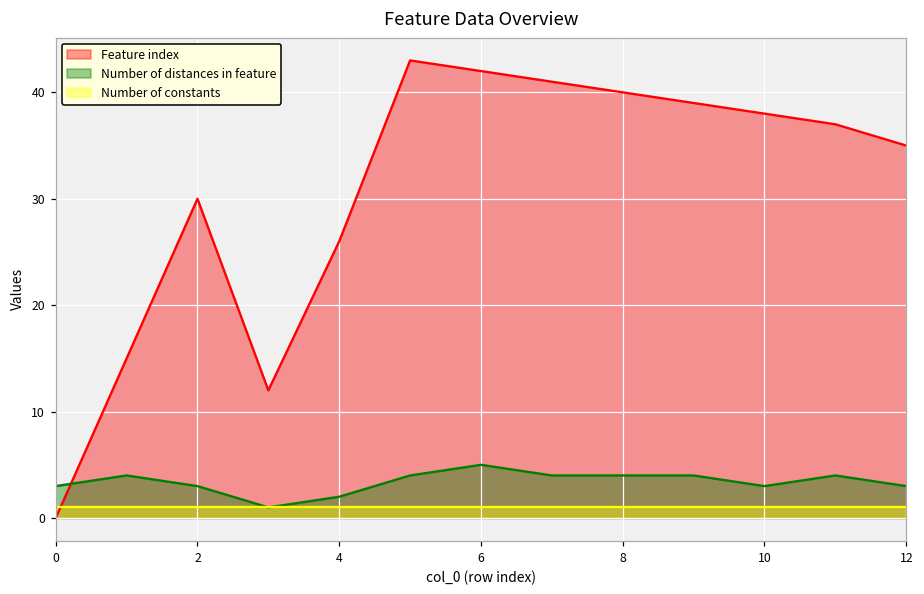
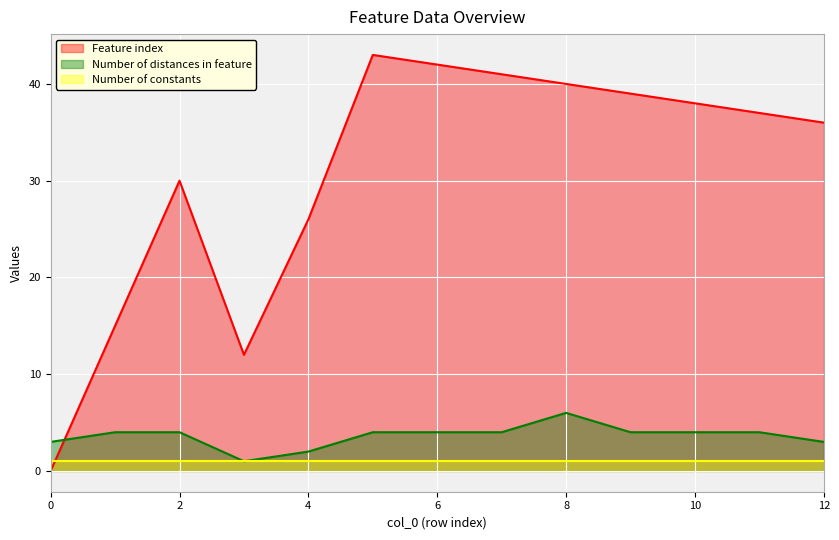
Number of distances in feature, 2: 3 -> 4
Number of distances in feature, 6: 5 -> 4
Number of distances in feature, 8: 4 -> 6
Number of distances in feature, 10: 3 -> 4
Feature index, 12: 35 -> 36
